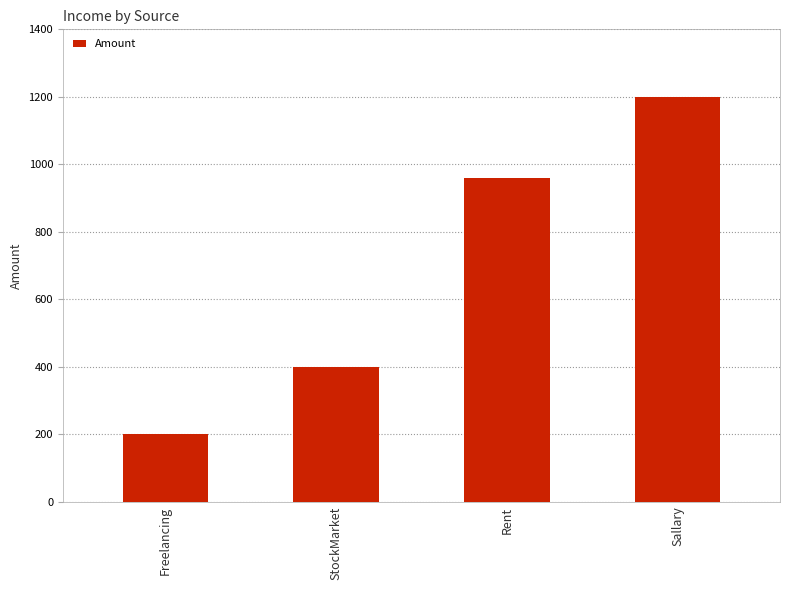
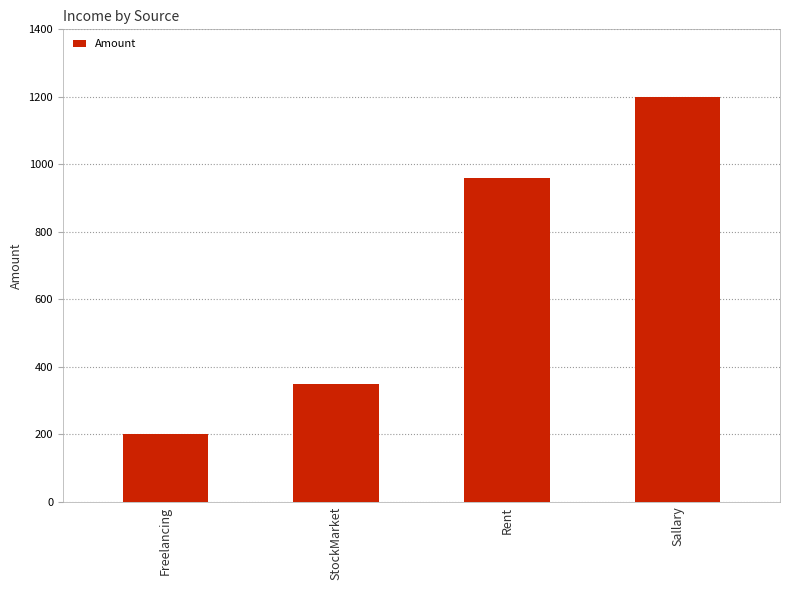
StockMarket: 400 -> 350
